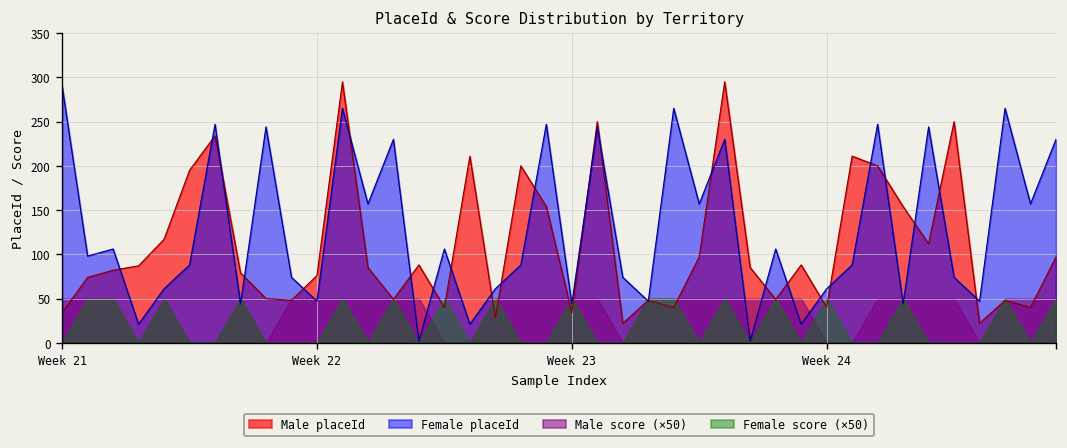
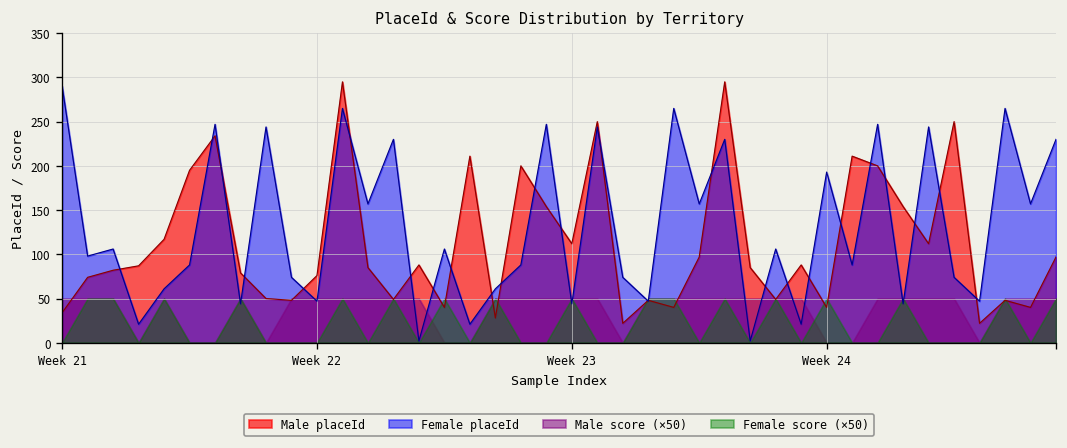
Male placeId, Week 23: 30 -> 110
Female placeId, Week 24: 60 -> 190
